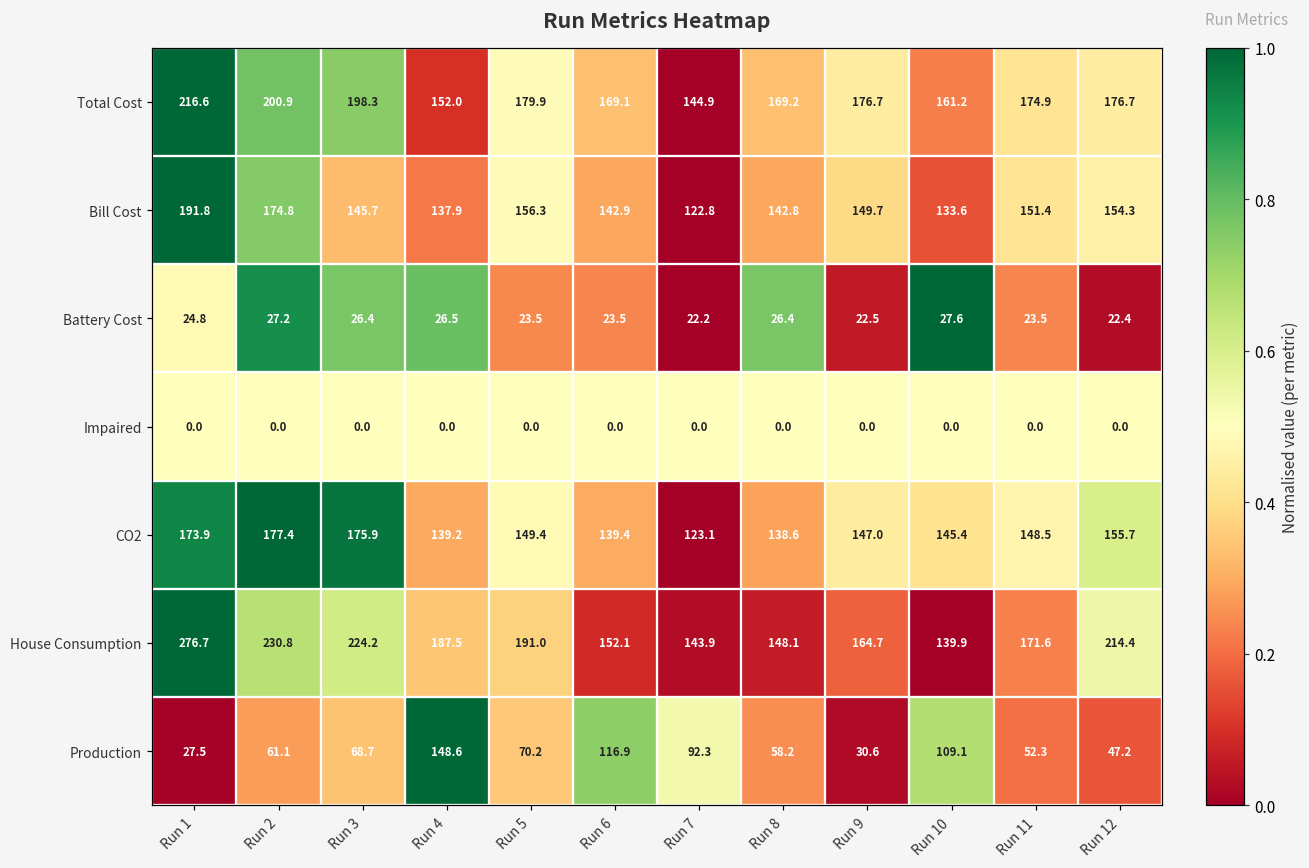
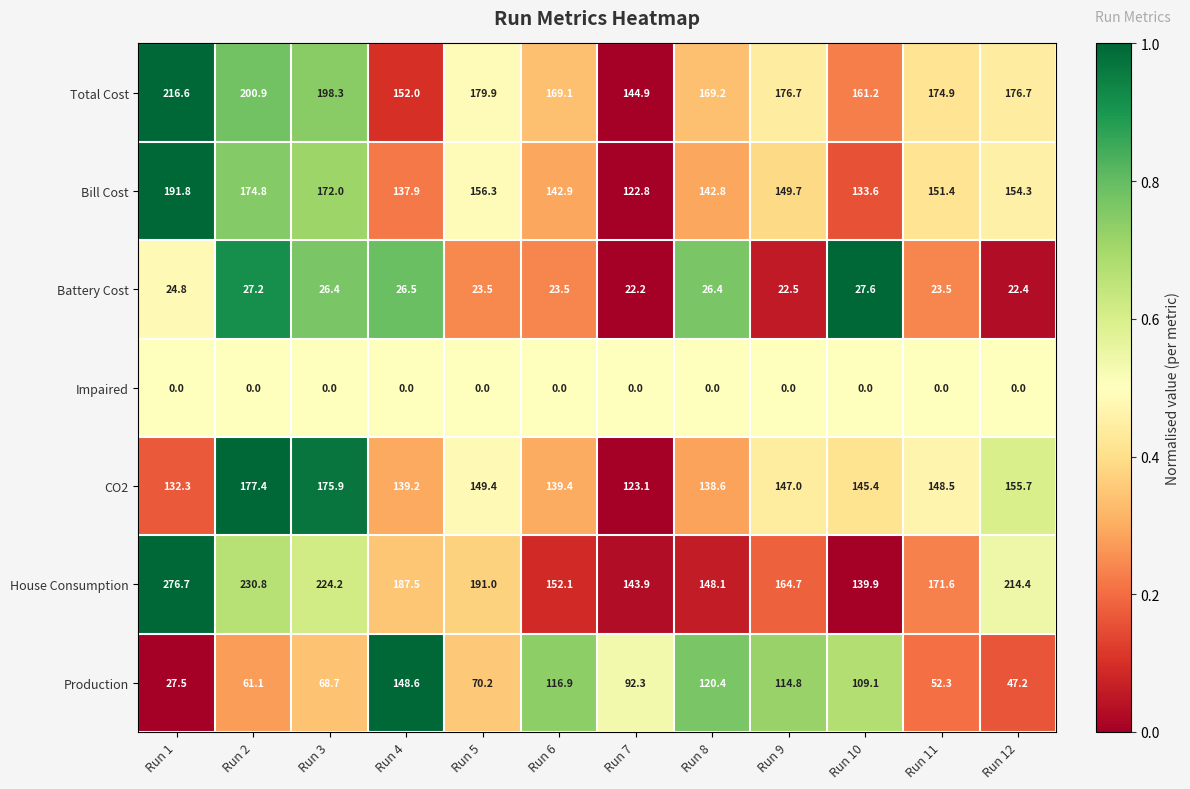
Bill Cost, Run 3: 145.7 -> 172.0
CO2, Run 1: 173.9 -> 132.3
Production, Run 8: 58.2 -> 120.4
Production, Run 9: 30.6 -> 114.8
